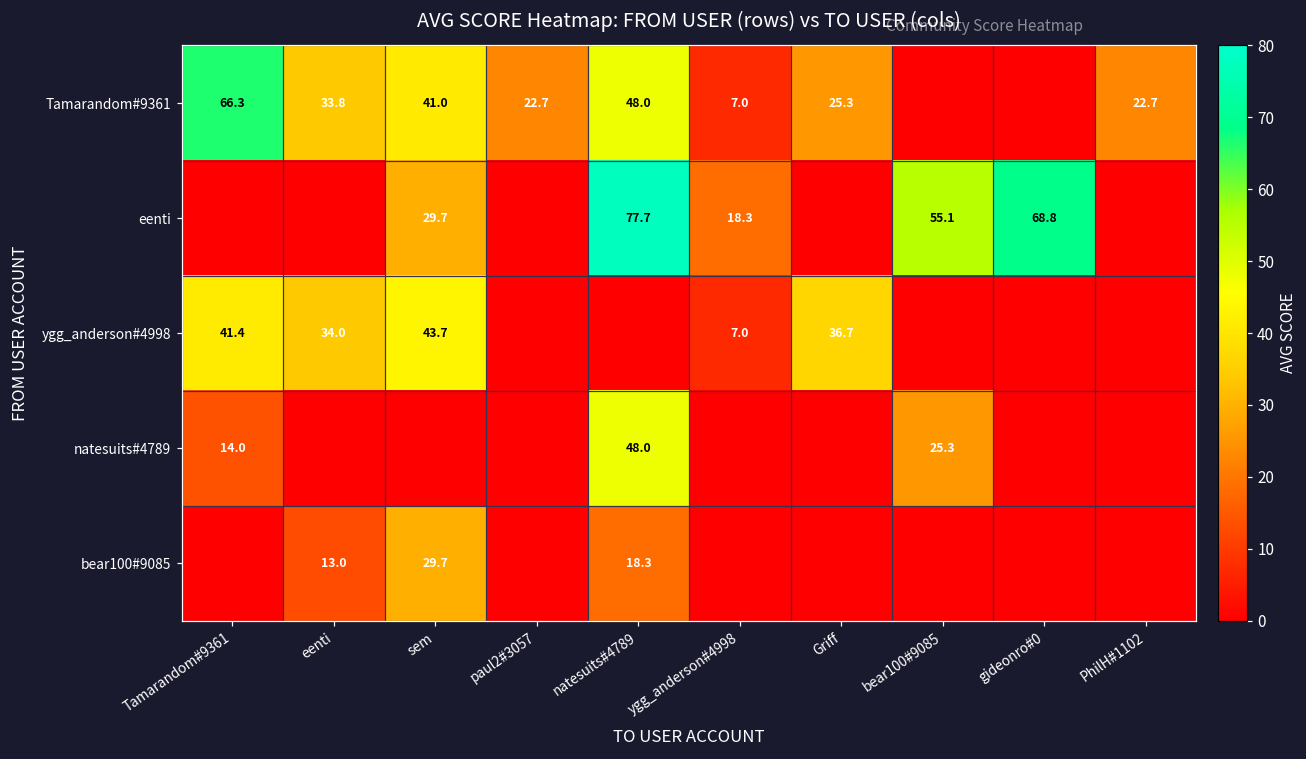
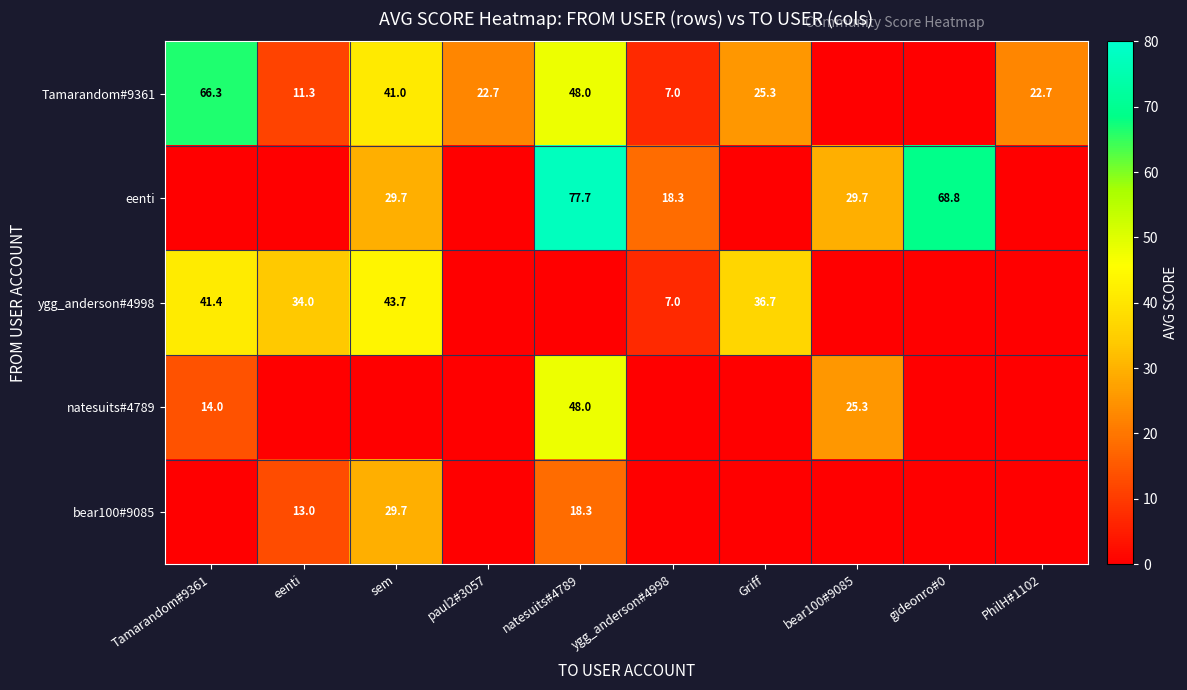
Tamarandom#9361, eenti: 33.8 -> 11.3
eenti, bear100#9085: 55.1 -> 29.7
